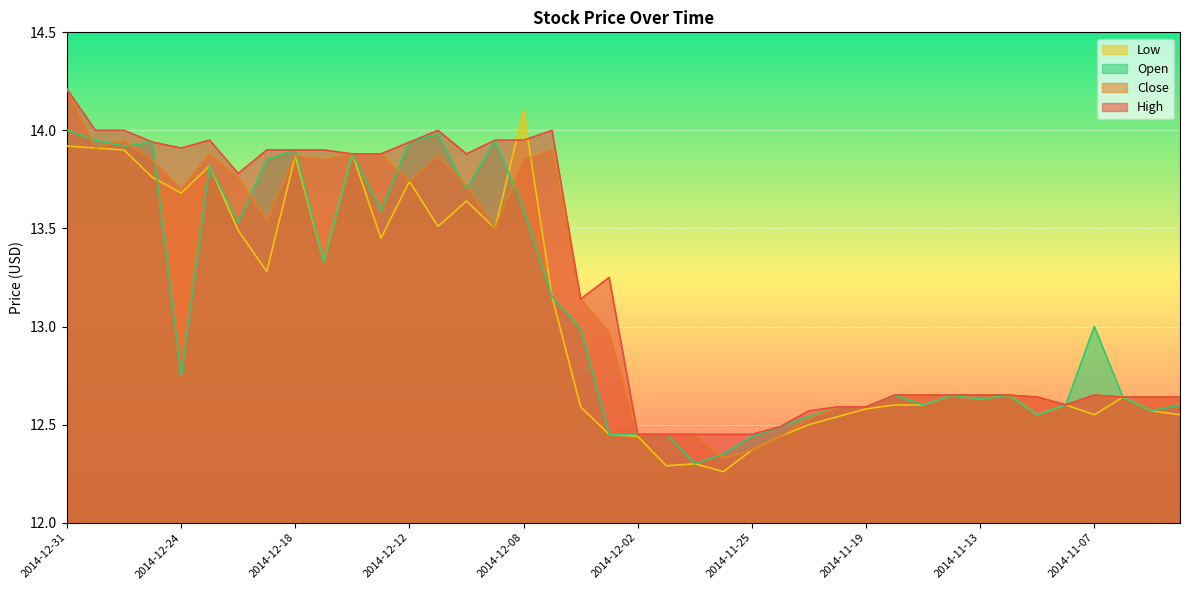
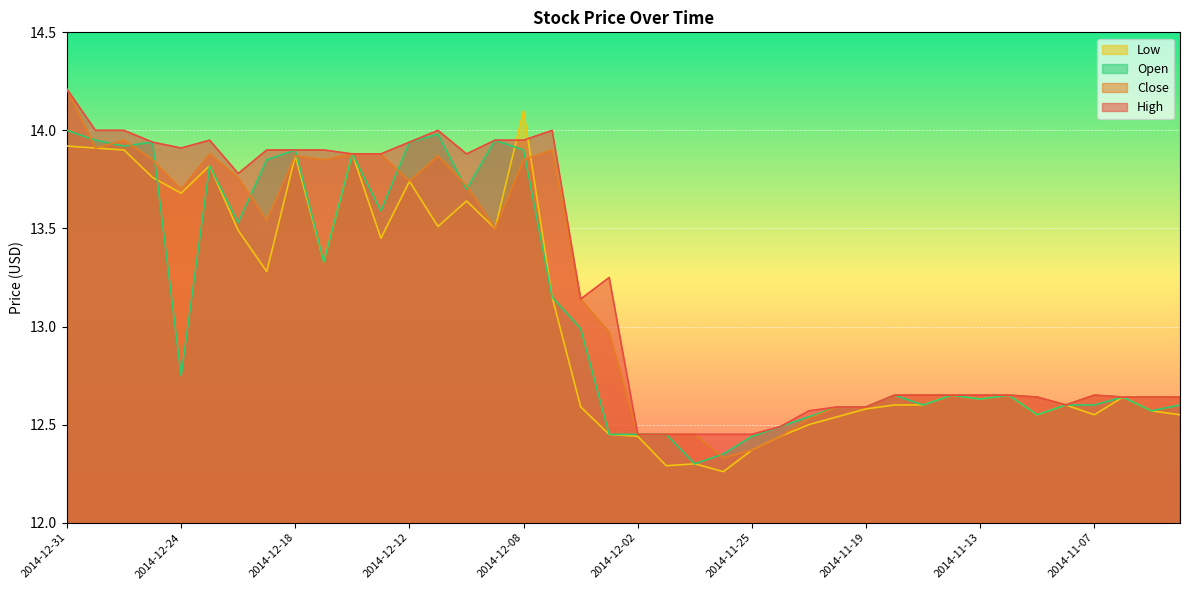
Open, 2014-12-08: 13.6 -> 13.9
Open, 2014-11-07: 13.0 -> 12.6
